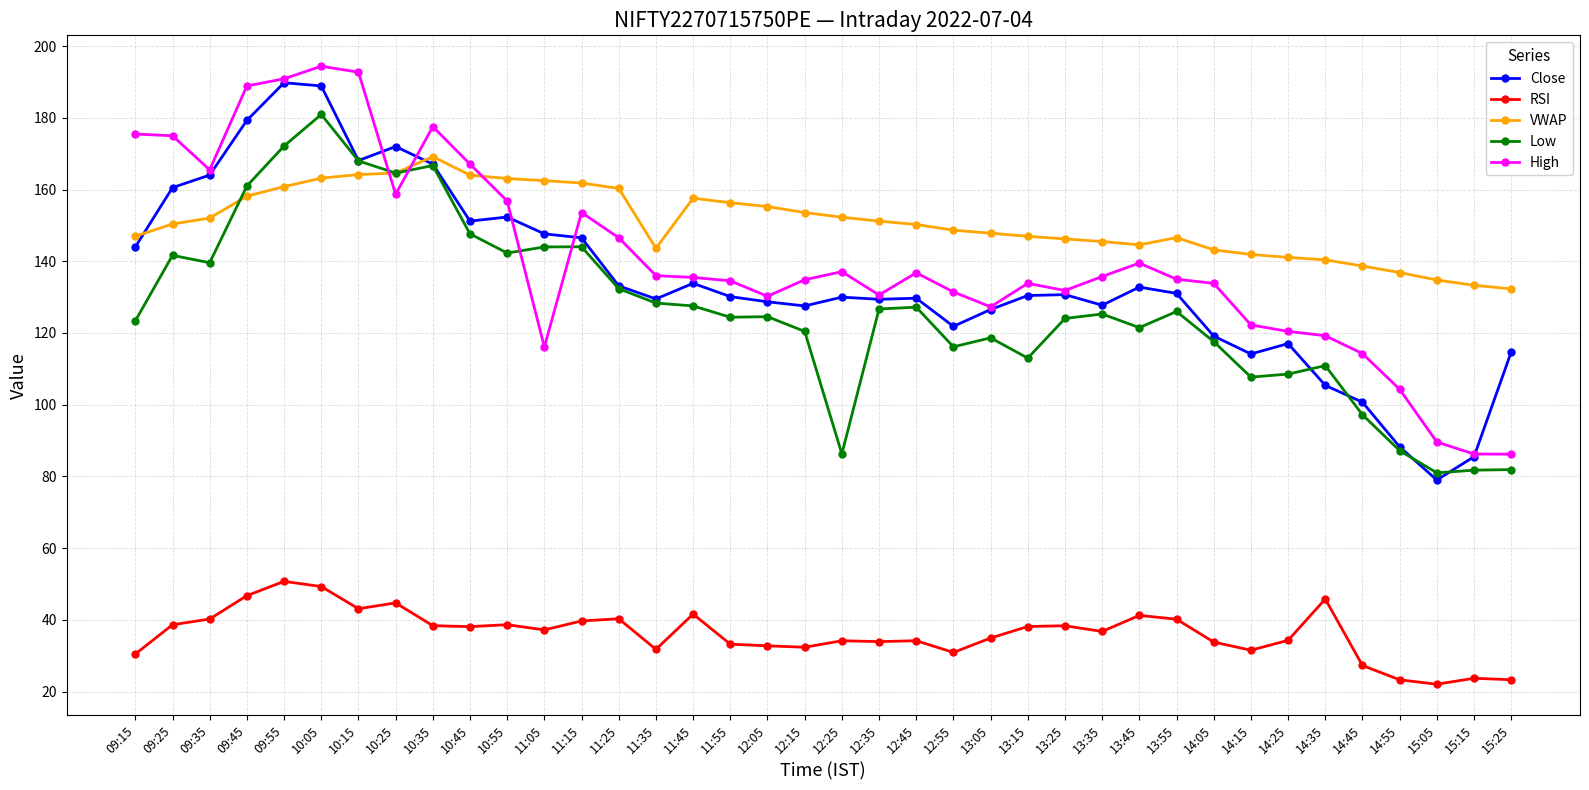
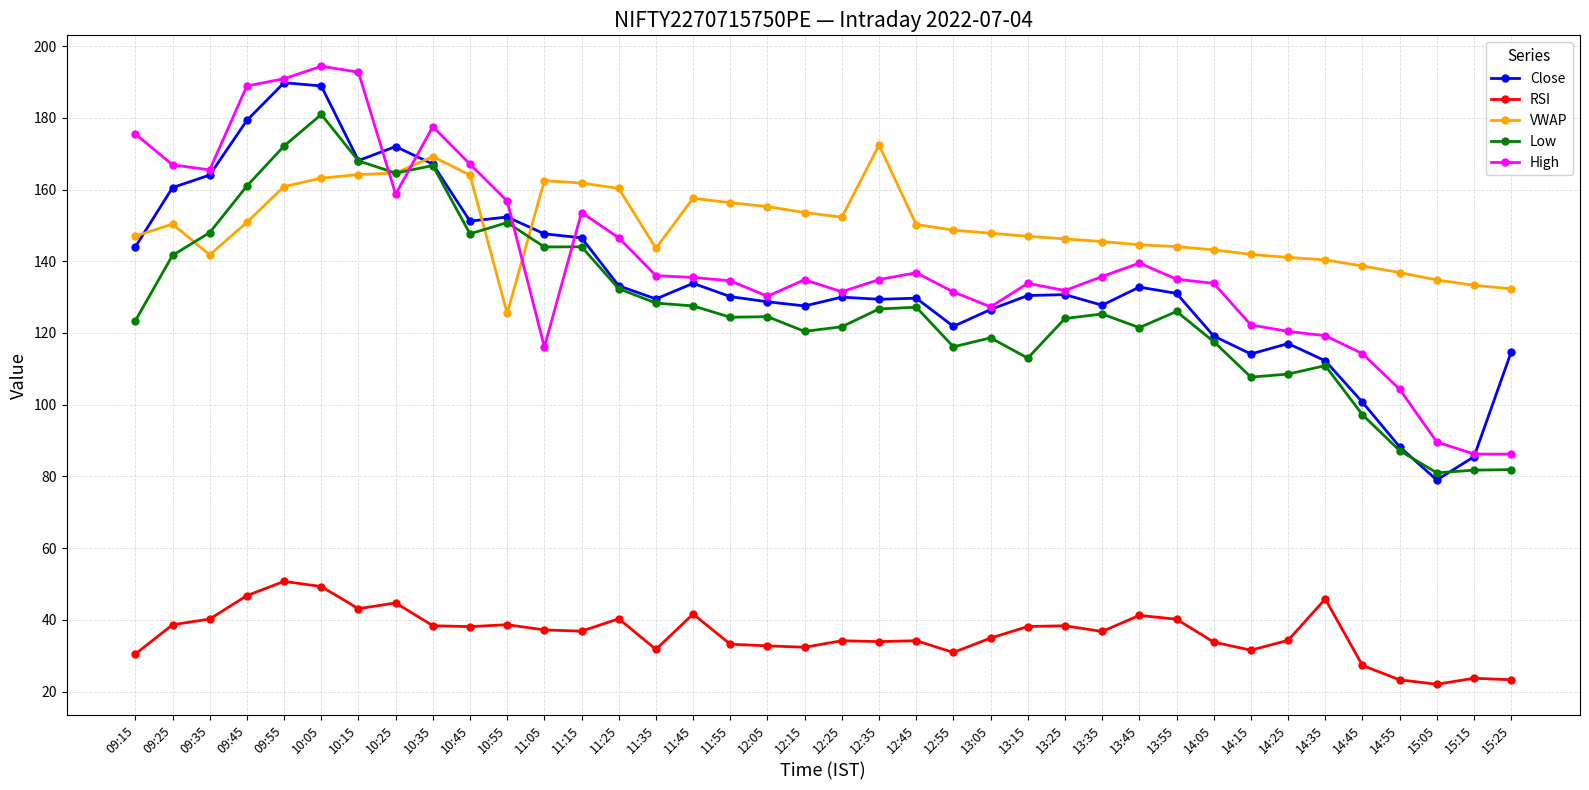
High, 09:25: 175 -> 167
VWAP, 09:35: 152 -> 142
Low, 09:35: 140 -> 148
VWAP, 09:45: 158 -> 151
VWAP, 10:55: 163 -> 125
Low, 10:55: 142 -> 151
RSI, 11:15: 40 -> 37
Low, 12:25: 86 -> 122
High, 12:25: 137 -> 132
VWAP, 12:35: 151 -> 172
High, 12:35: 131 -> 135
VWAP, 13:55: 147 -> 144
Close, 14:35: 105 -> 112
